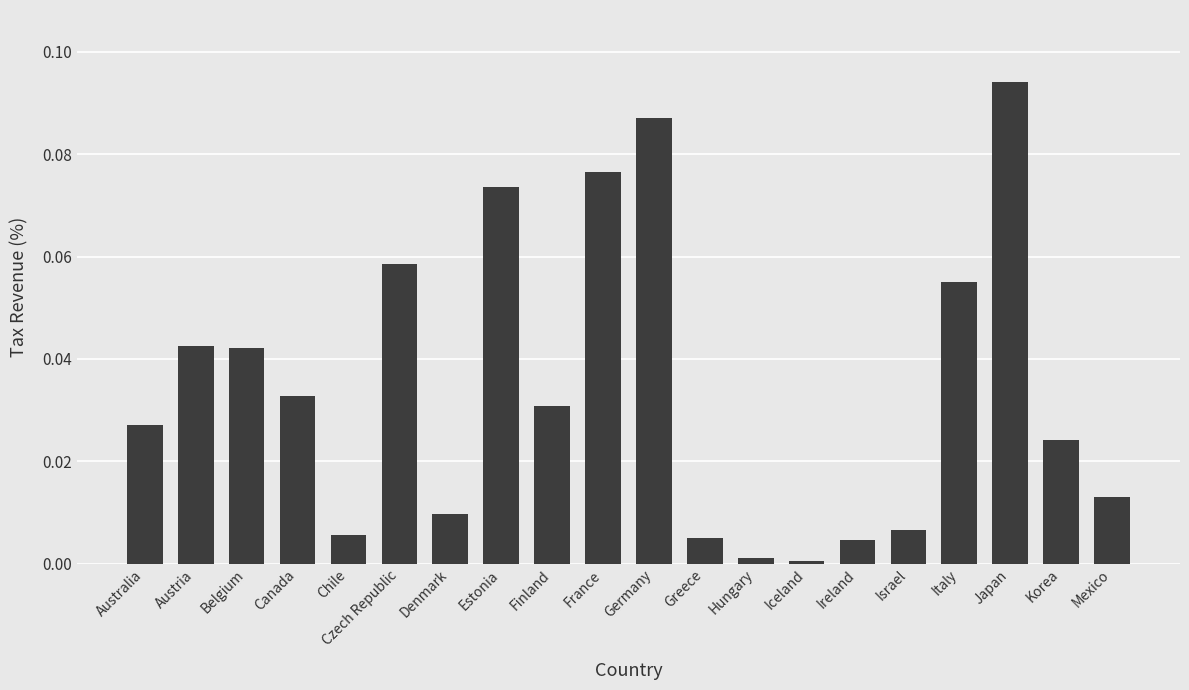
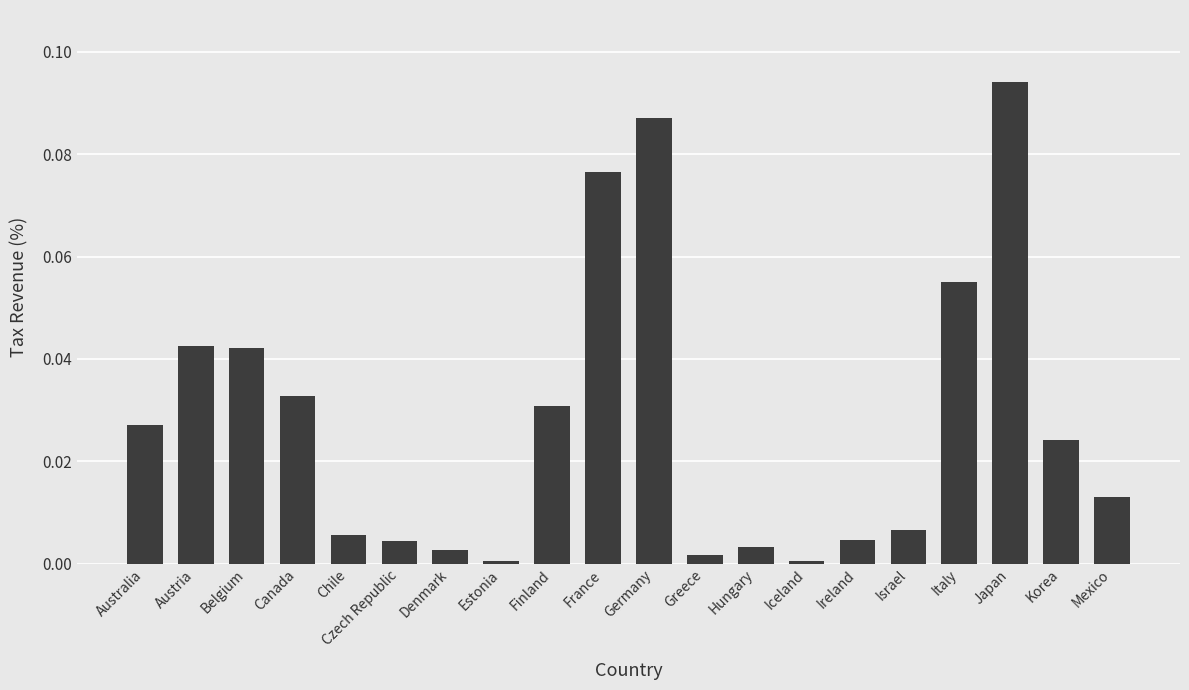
Czech Republic: 0.059 -> 0.004
Denmark: 0.010 -> 0.003
Estonia: 0.074 -> 0.001
Greece: 0.005 -> 0.002
Hungary: 0.001 -> 0.003
